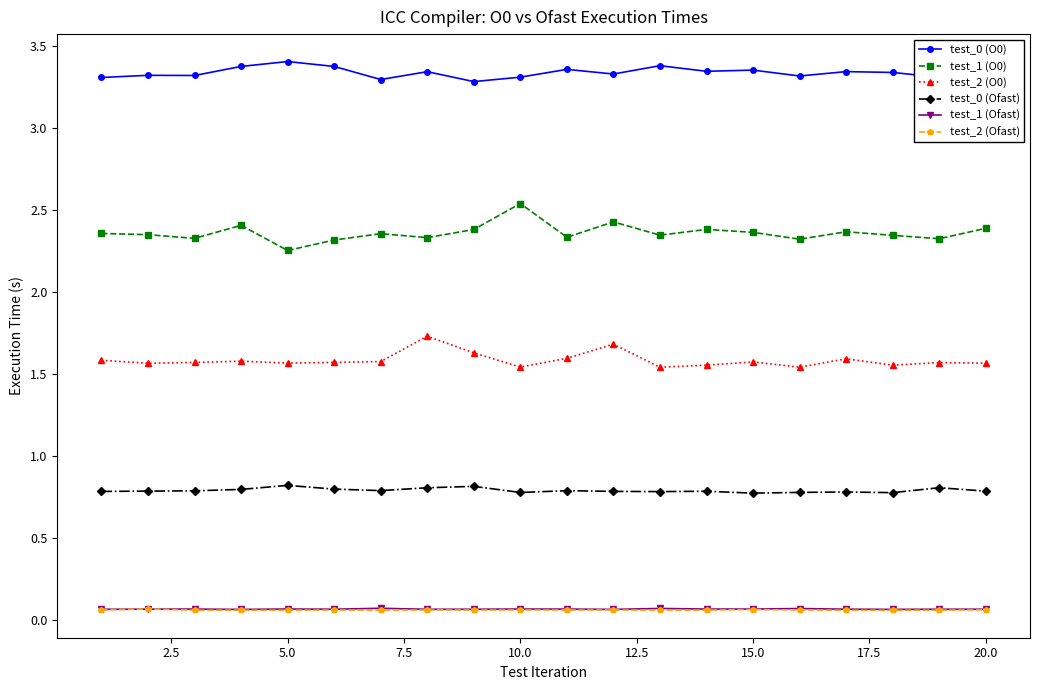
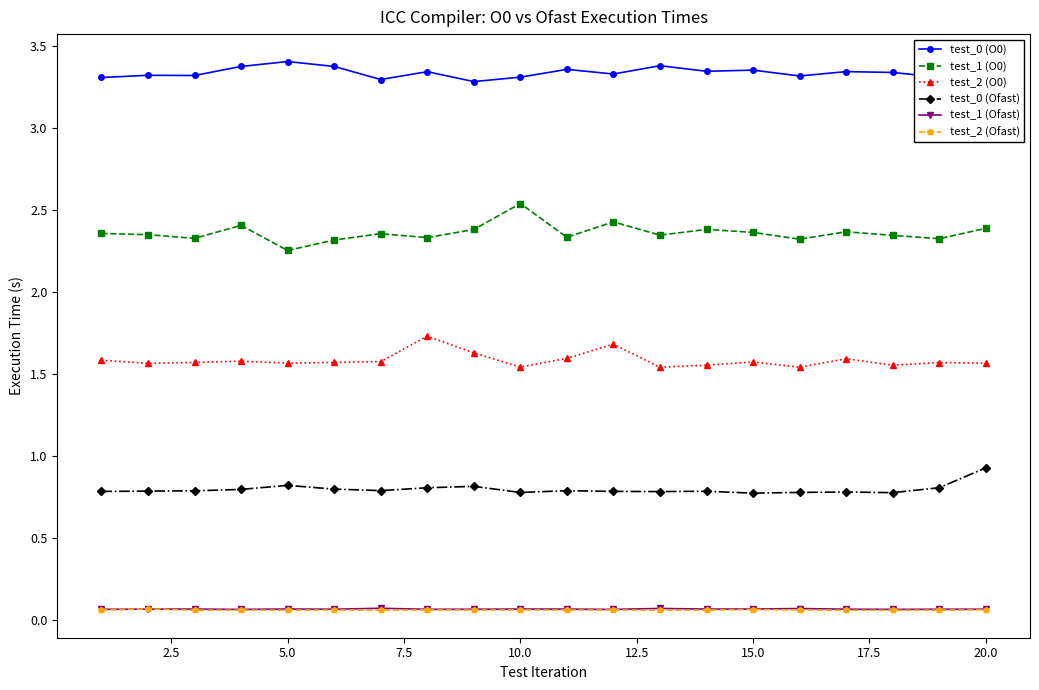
test_0 (Ofast), 20.0: 0.78 -> 0.93
